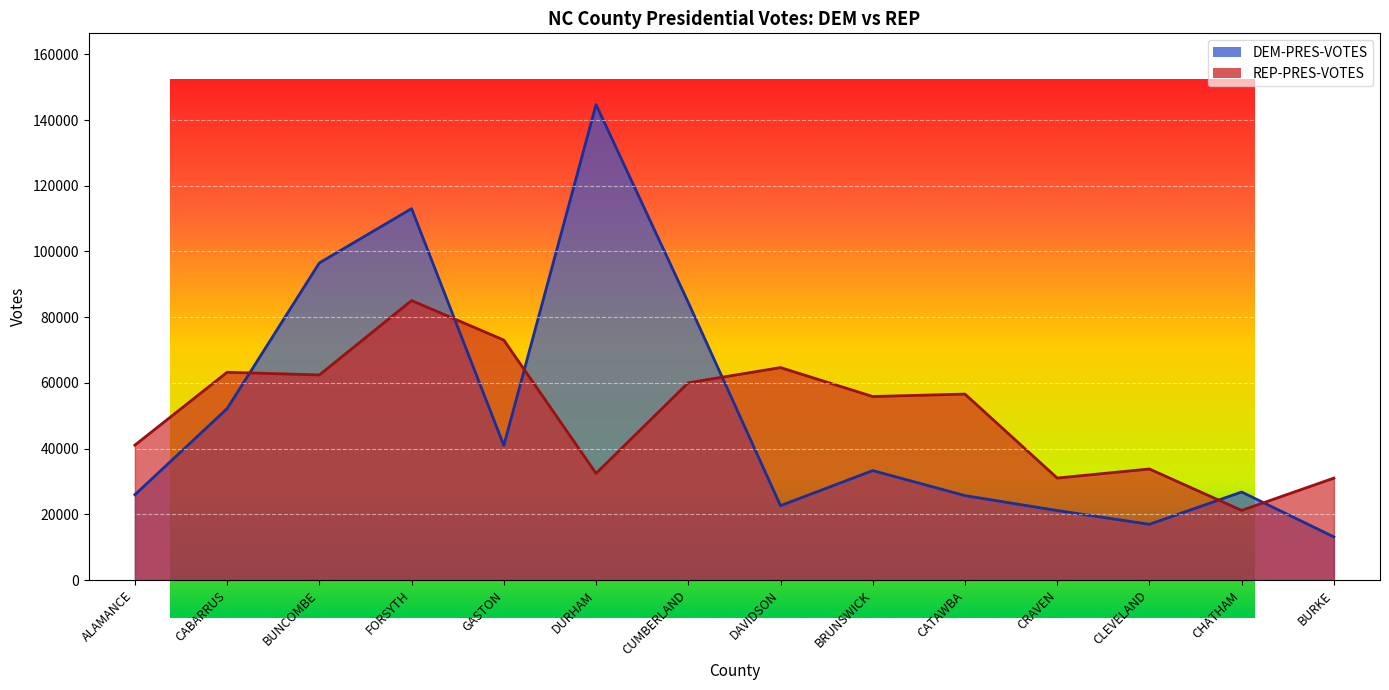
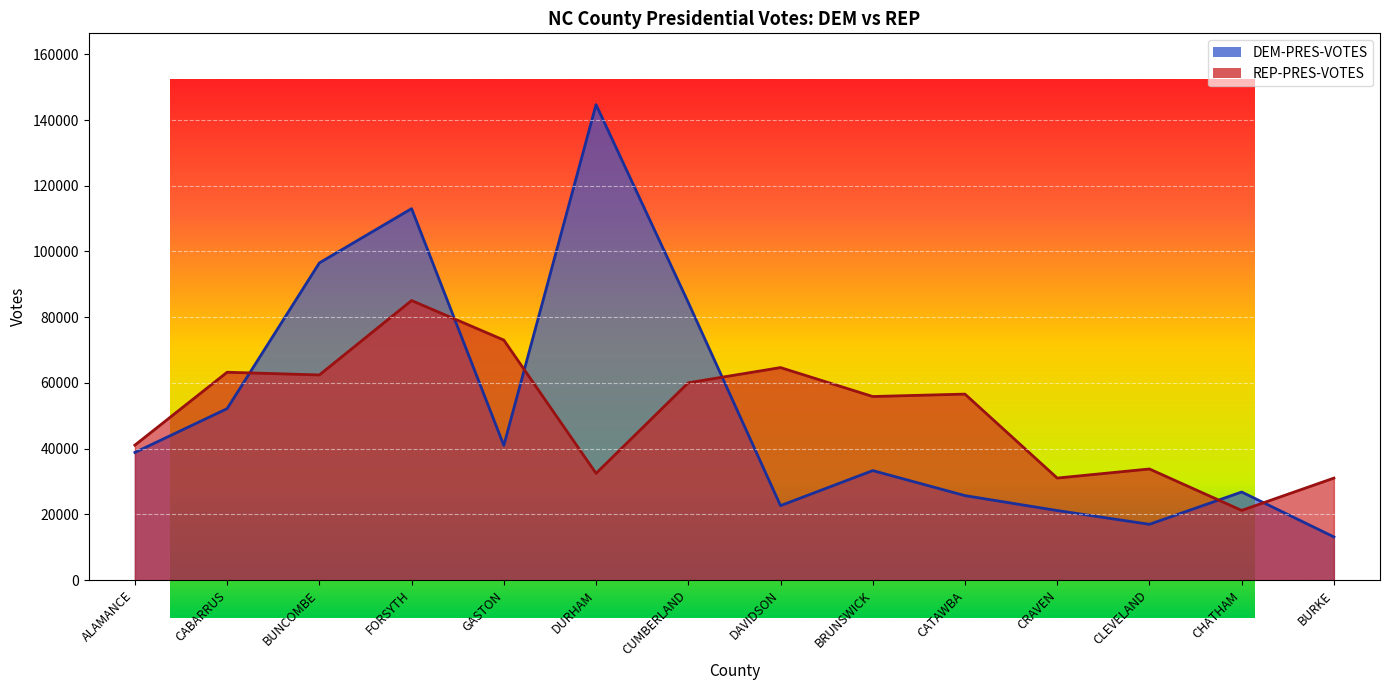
DEM-PRES-VOTES, ALAMANCE: 26000 -> 39000
